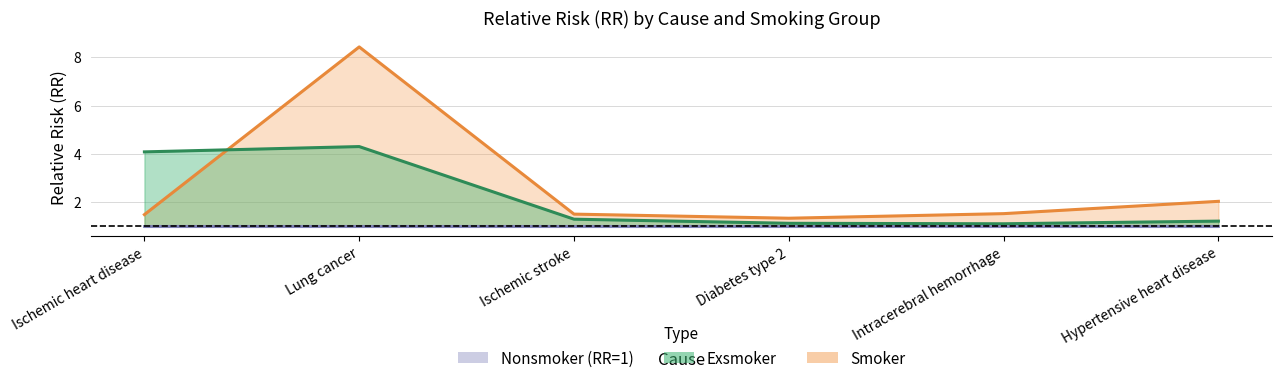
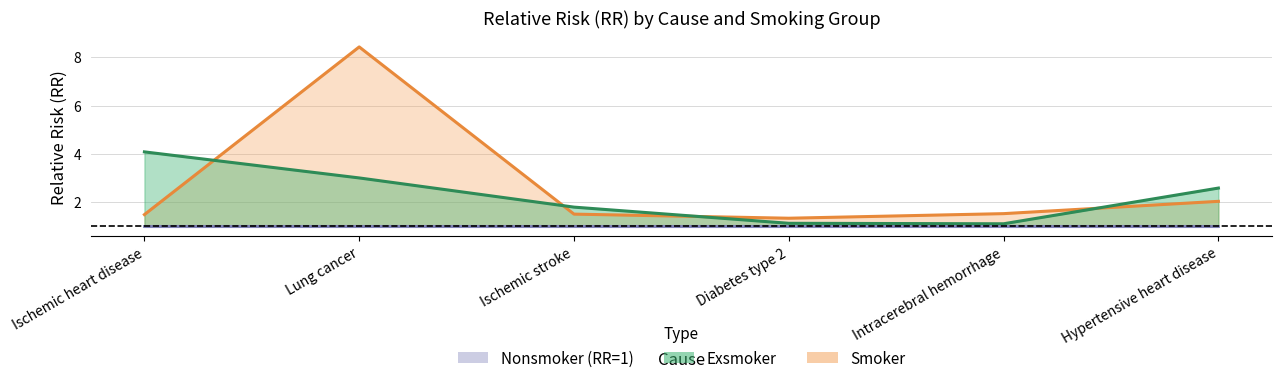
Exsmoker, Lung cancer: 4.3 -> 3.0
Exsmoker, Ischemic stroke: 1.3 -> 1.8
Exsmoker, Hypertensive heart disease: 1.2 -> 2.6
